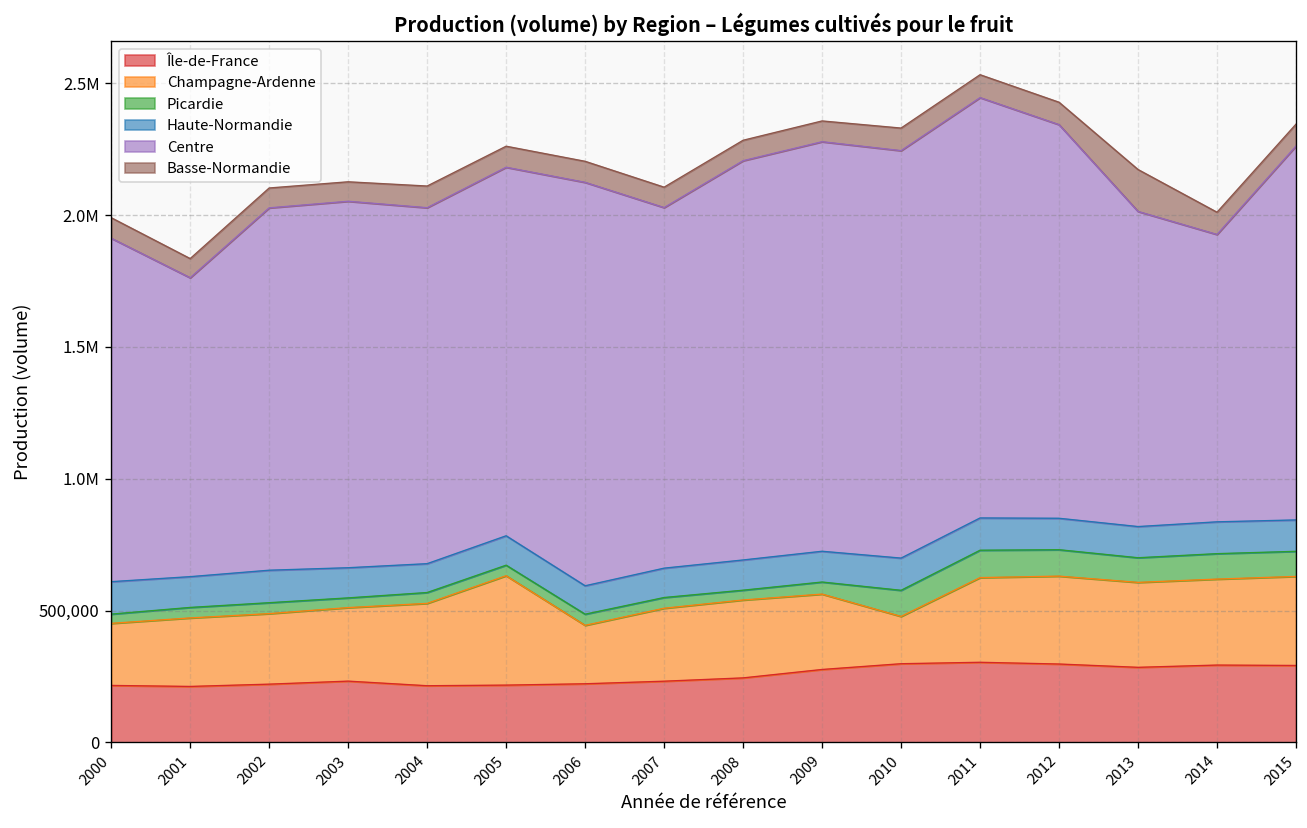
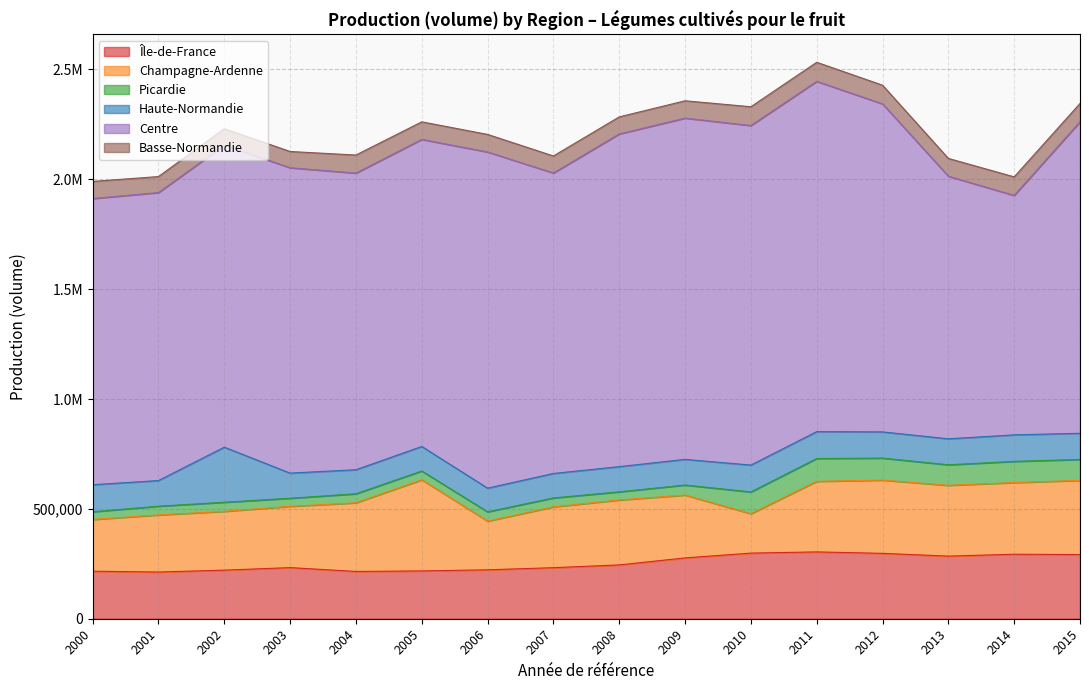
Centre, 2001: 1,130,000 -> 1,310,000
Haute-Normandie, 2002: 120,000 -> 250,000
Basse-Normandie, 2013: 160,000 -> 80,000
